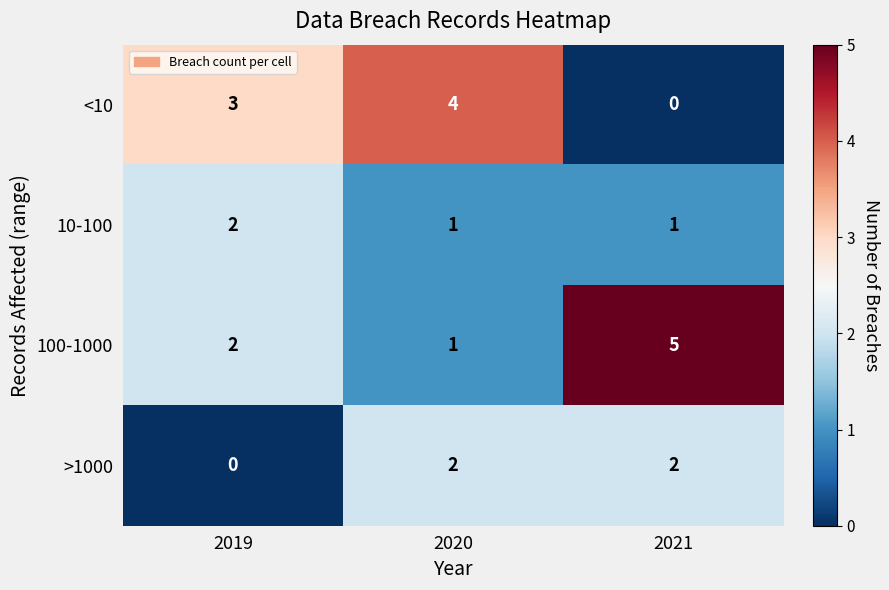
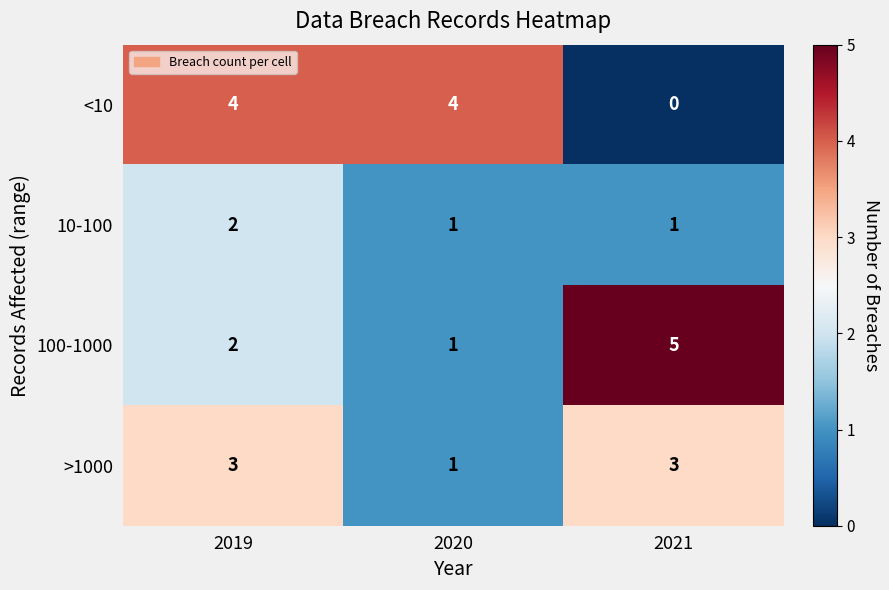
<10, 2019: 3 -> 4
>1000, 2019: 0 -> 3
>1000, 2020: 2 -> 1
>1000, 2021: 2 -> 3
